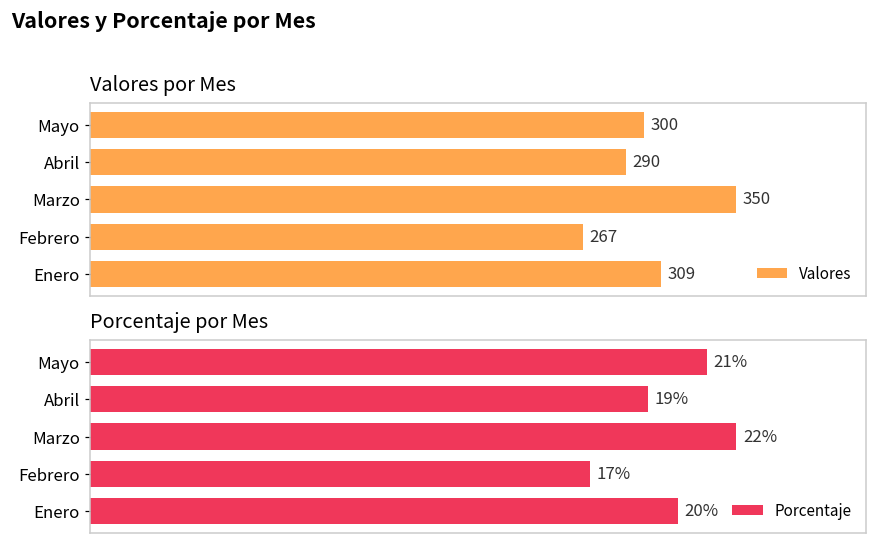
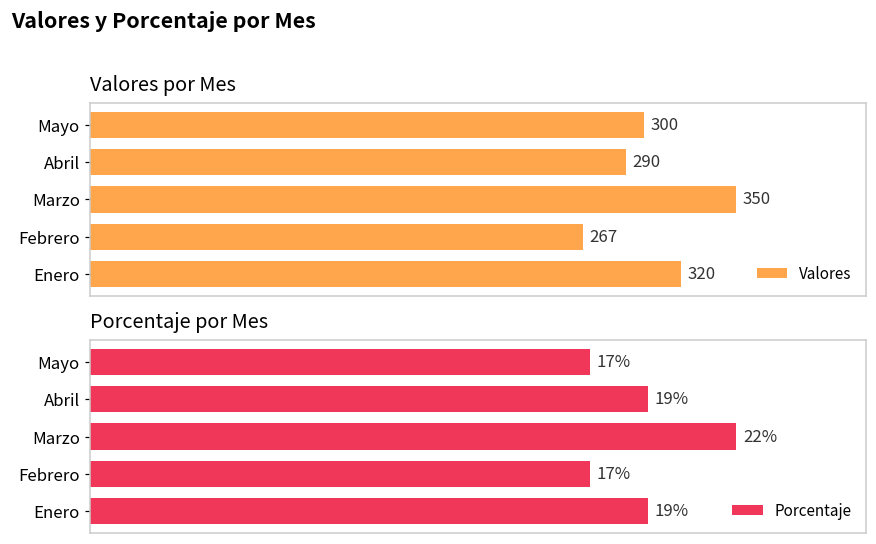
Valores por Mes, Enero: 309 -> 320
Porcentaje por Mes, Mayo: 21% -> 17%
Porcentaje por Mes, Enero: 20% -> 19%
